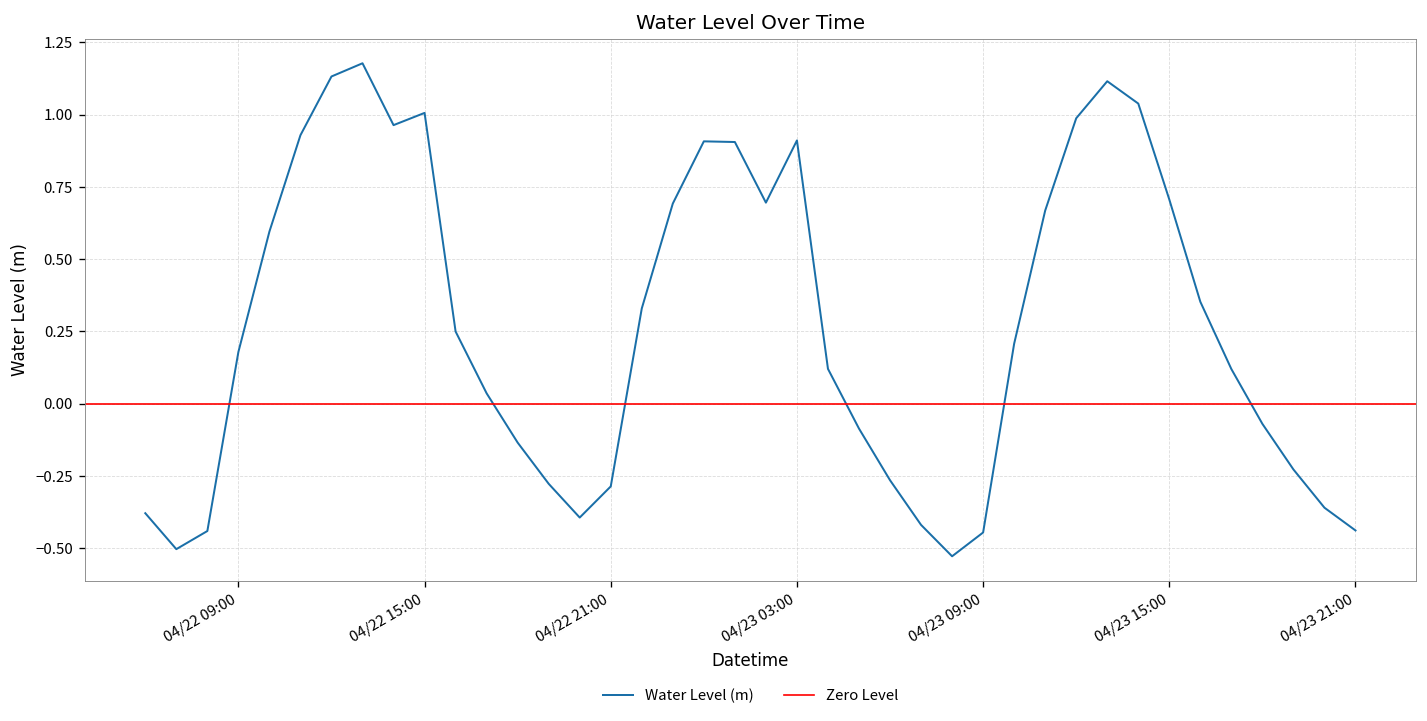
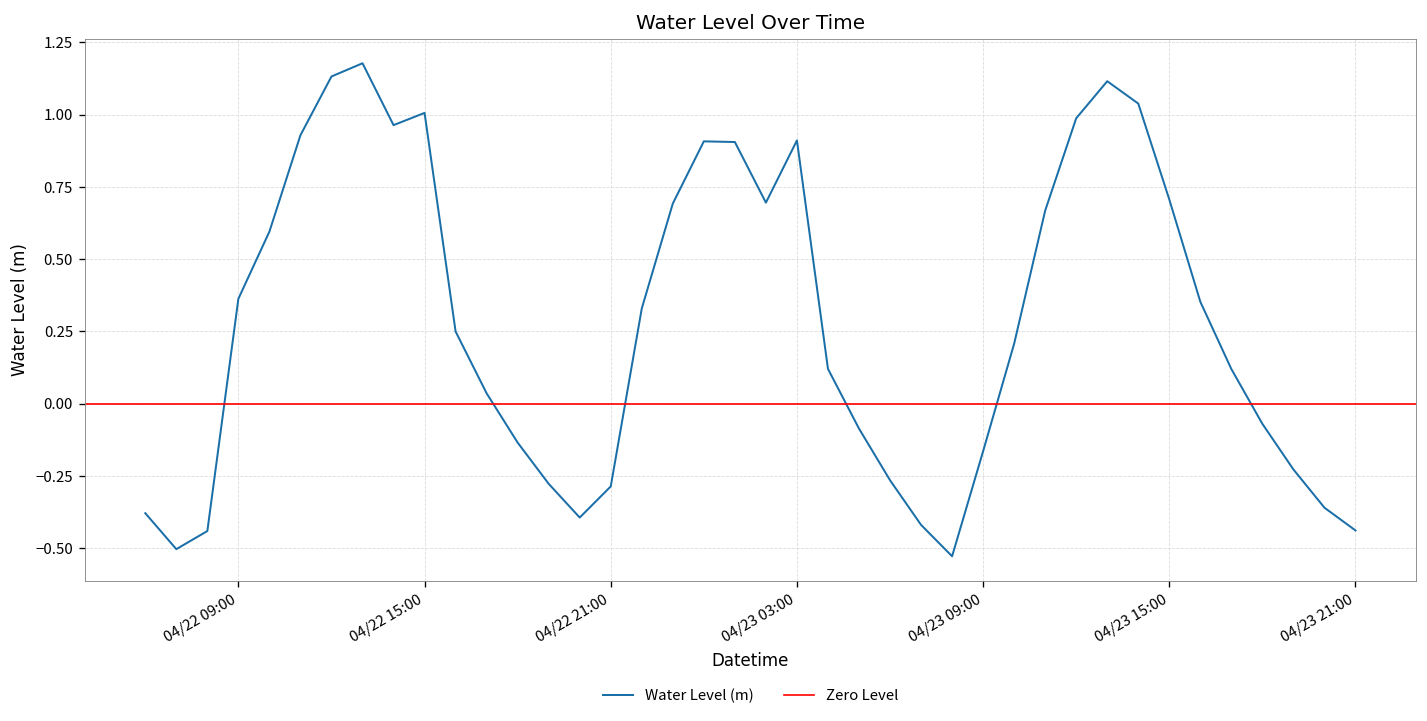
04/22 09:00: 0.18 -> 0.36
04/23 09:00: -0.45 -> -0.16
